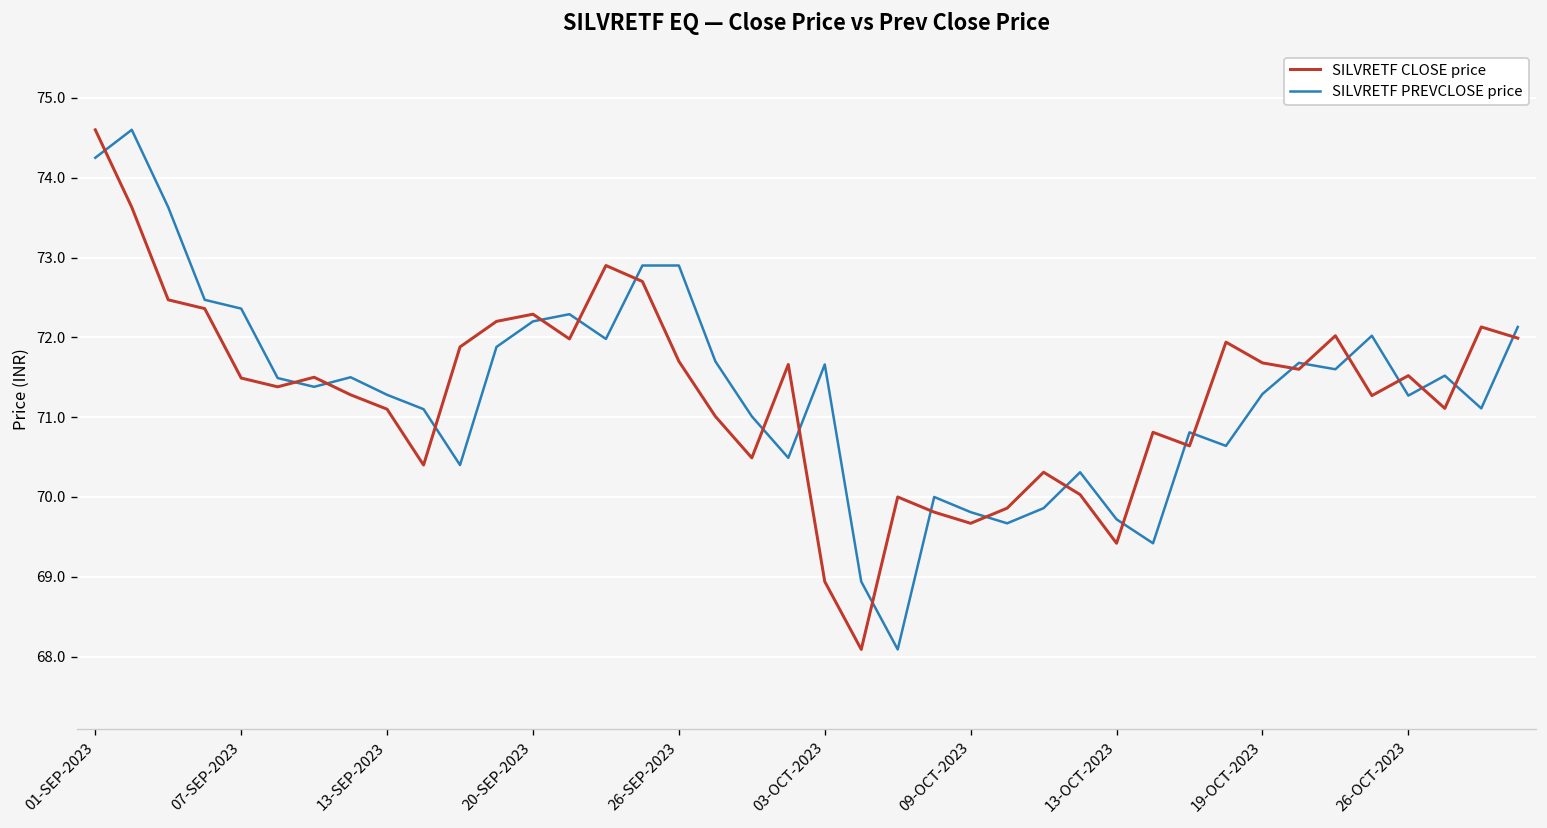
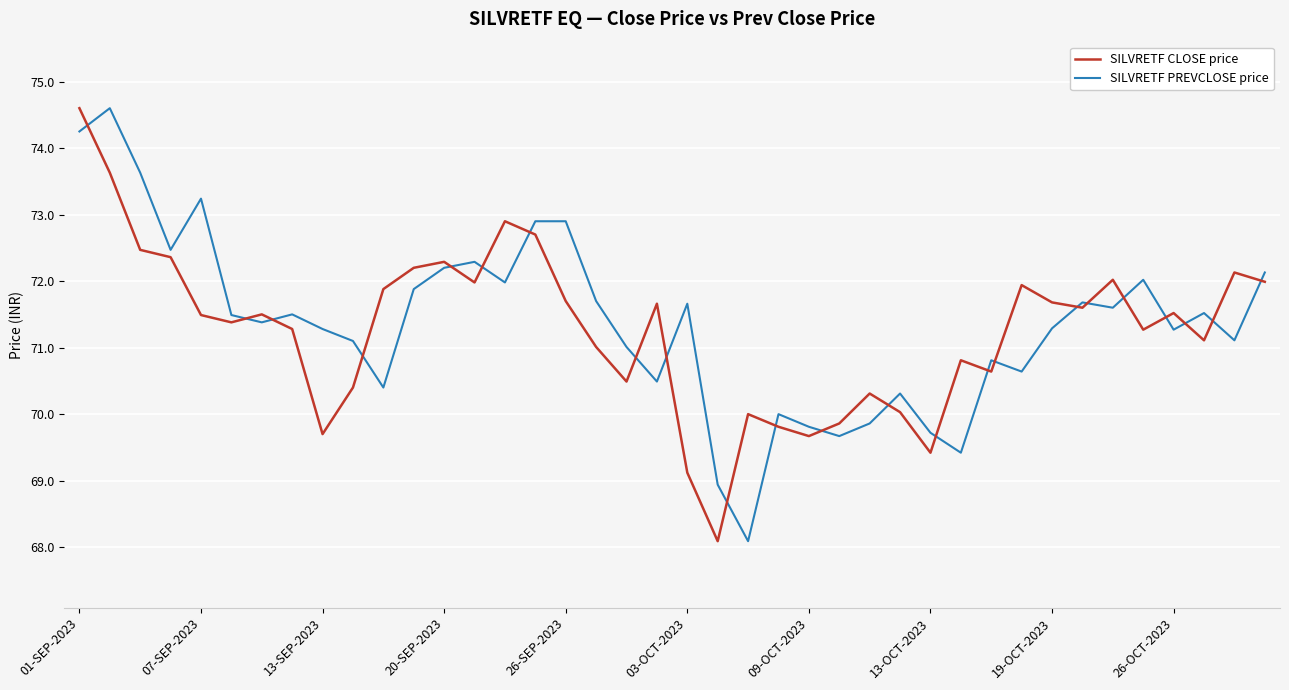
SILVRETF PREVCLOSE price, 07-SEP-2023: 72.4 -> 73.2
SILVRETF CLOSE price, 13-SEP-2023: 71.1 -> 69.7
SILVRETF CLOSE price, 03-OCT-2023: 68.9 -> 69.1
